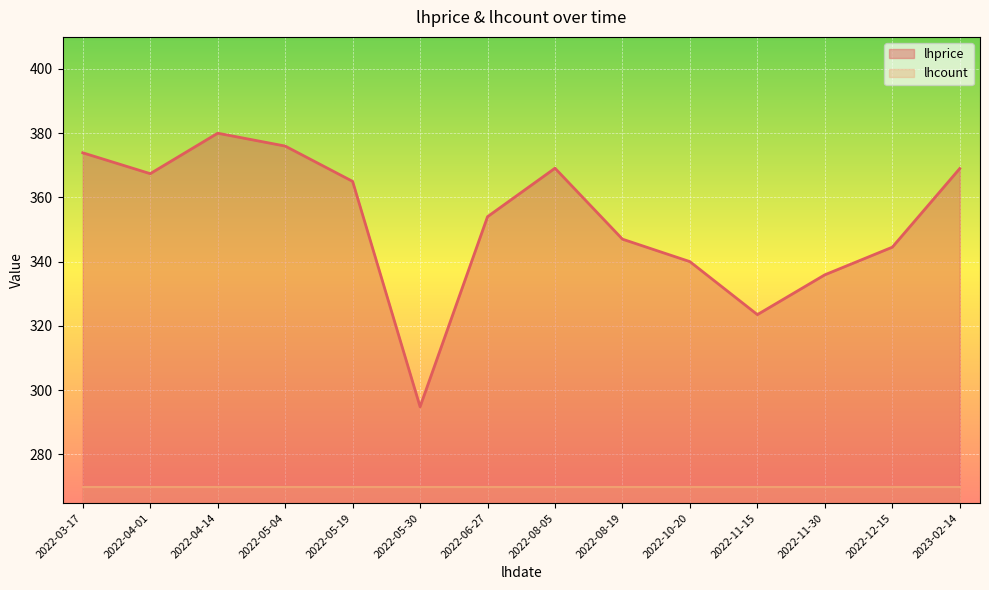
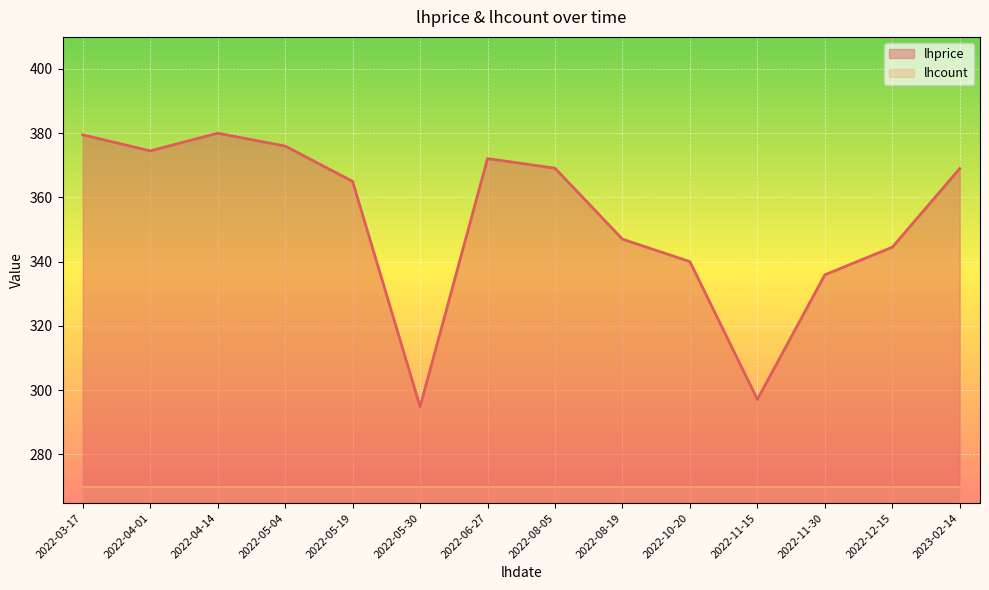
lhprice, 2022-03-17: 374 -> 380
lhprice, 2022-04-01: 367 -> 375
lhprice, 2022-06-27: 354 -> 372
lhprice, 2022-11-15: 324 -> 297
